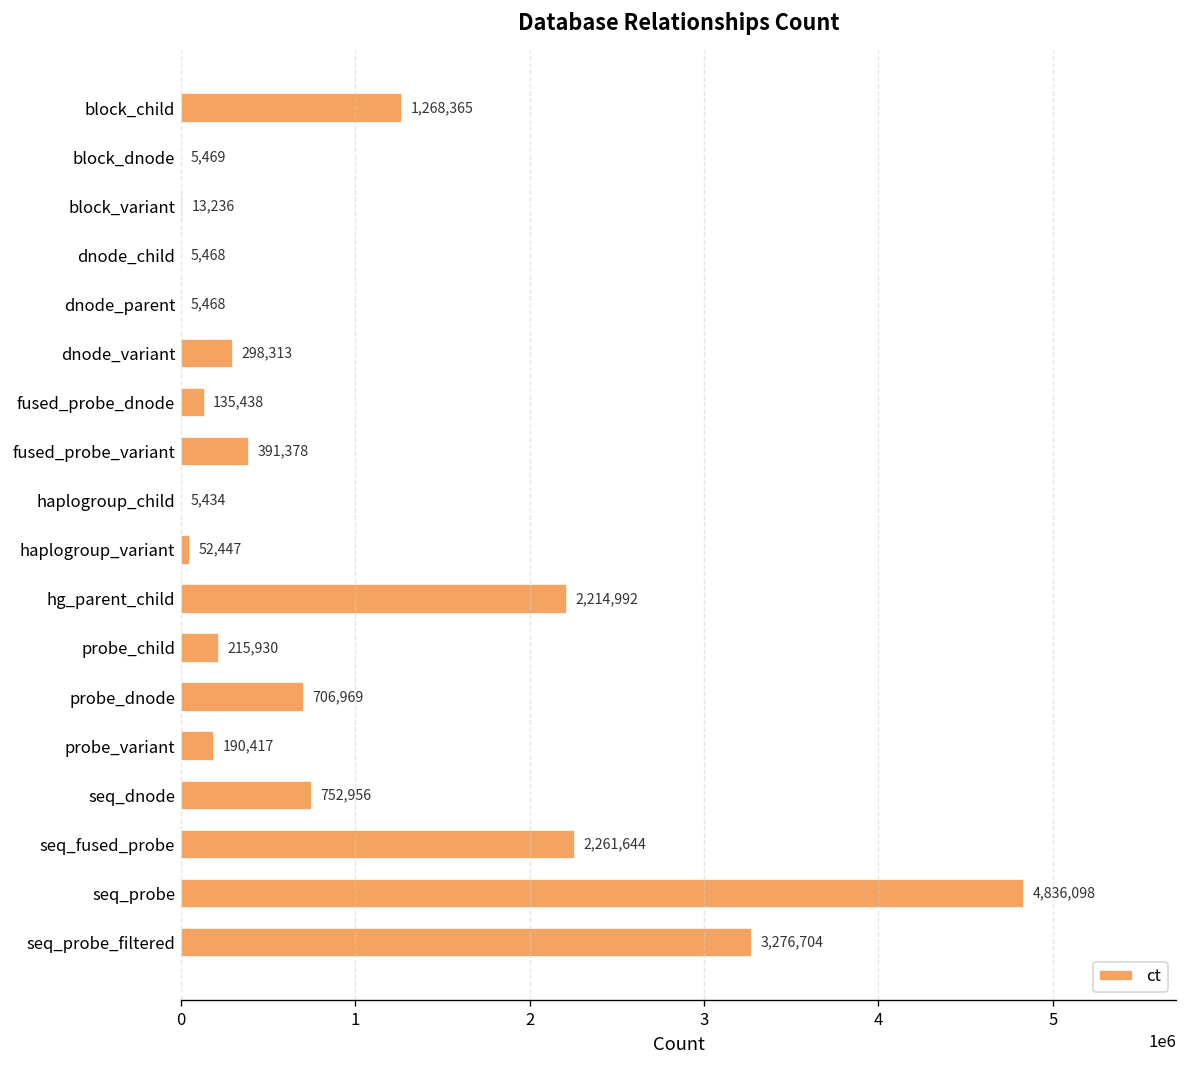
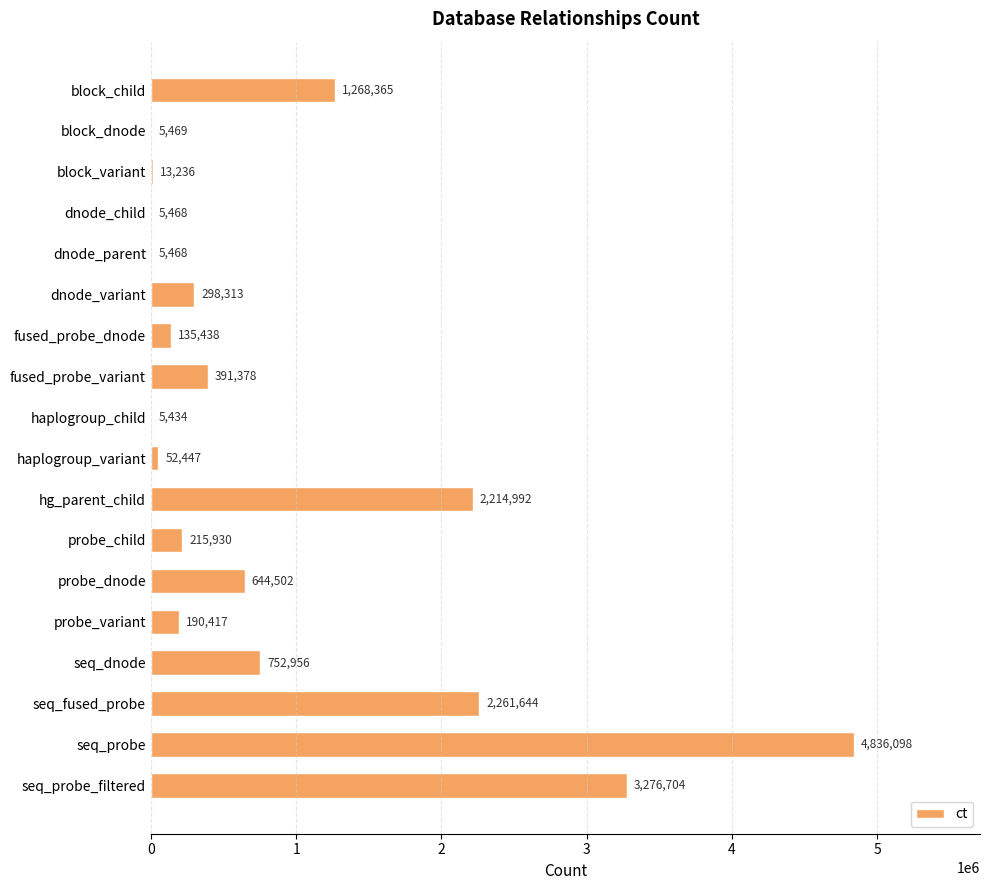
probe_dnode: 706,969 -> 644,502
